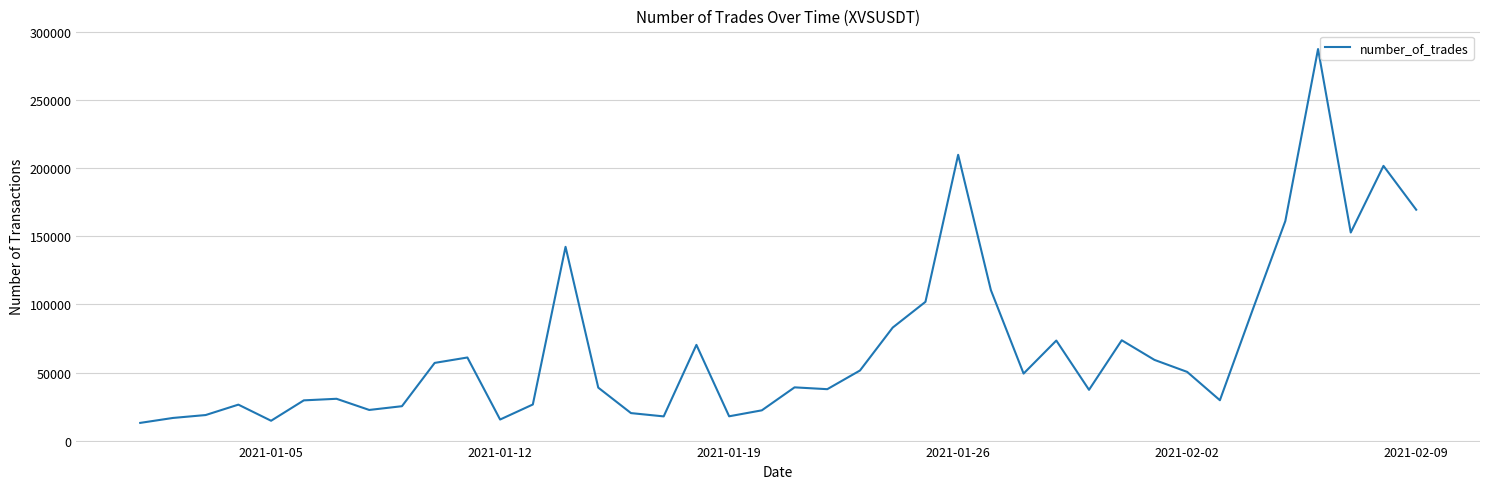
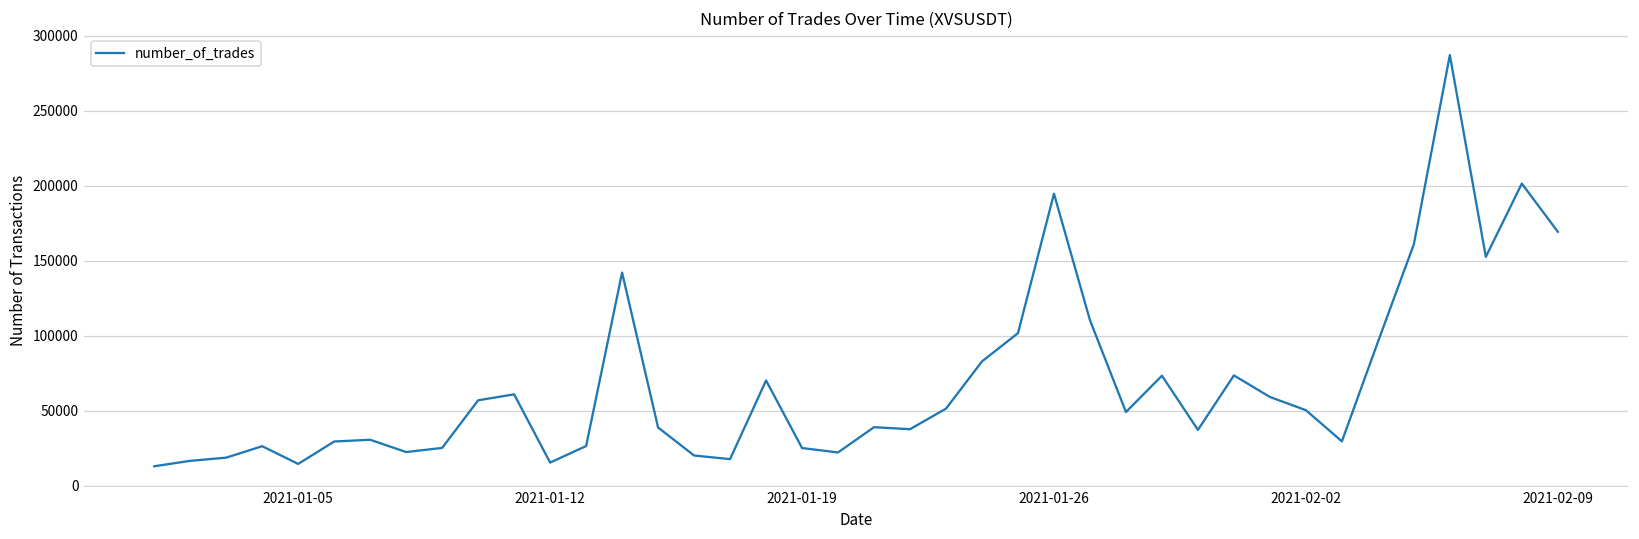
2021-01-19: 18000 -> 25000
2021-01-26: 210000 -> 195000
